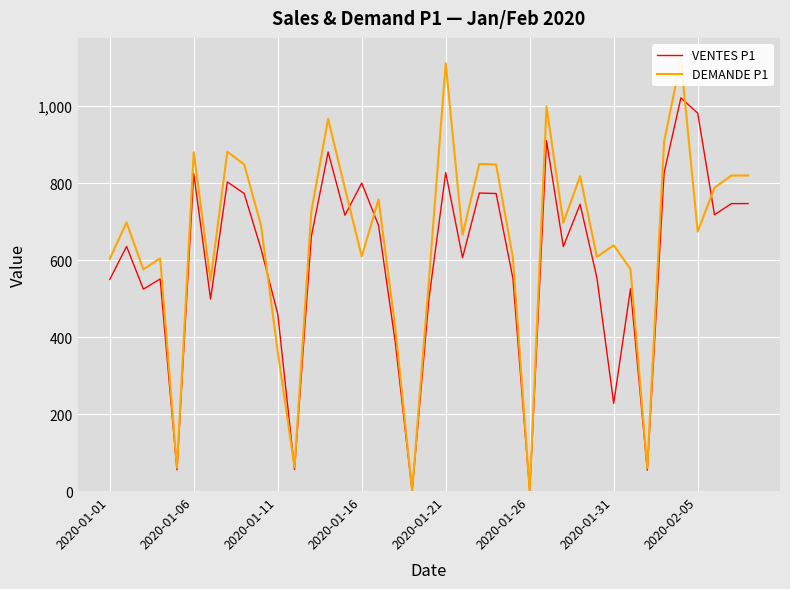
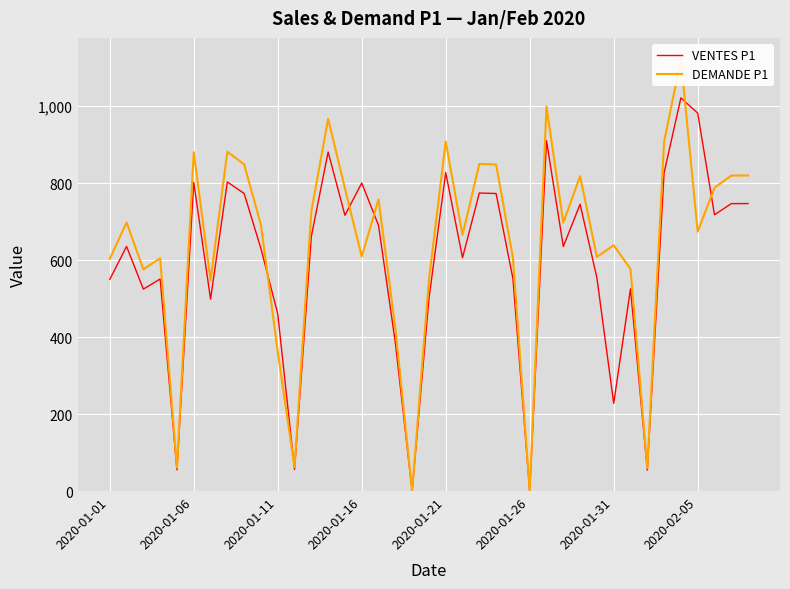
VENTES P1, 2020-01-06: 830 -> 800
DEMANDE P1, 2020-01-21: 1,110 -> 910
